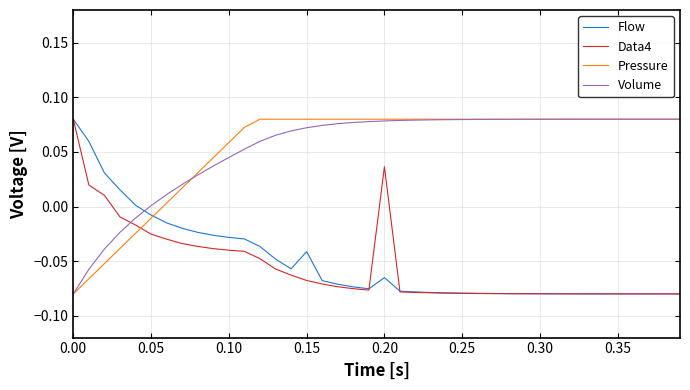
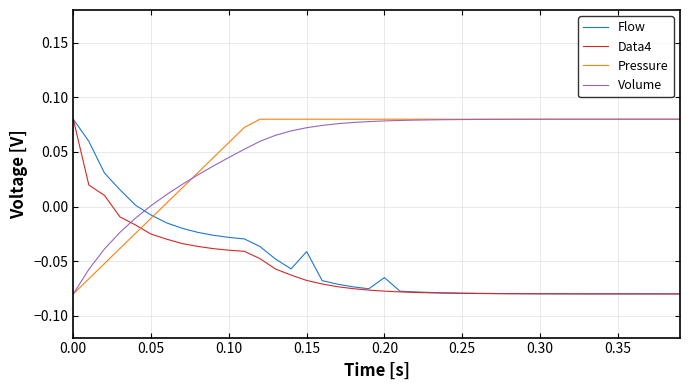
Data4, 0.20: 0.036 -> -0.077
